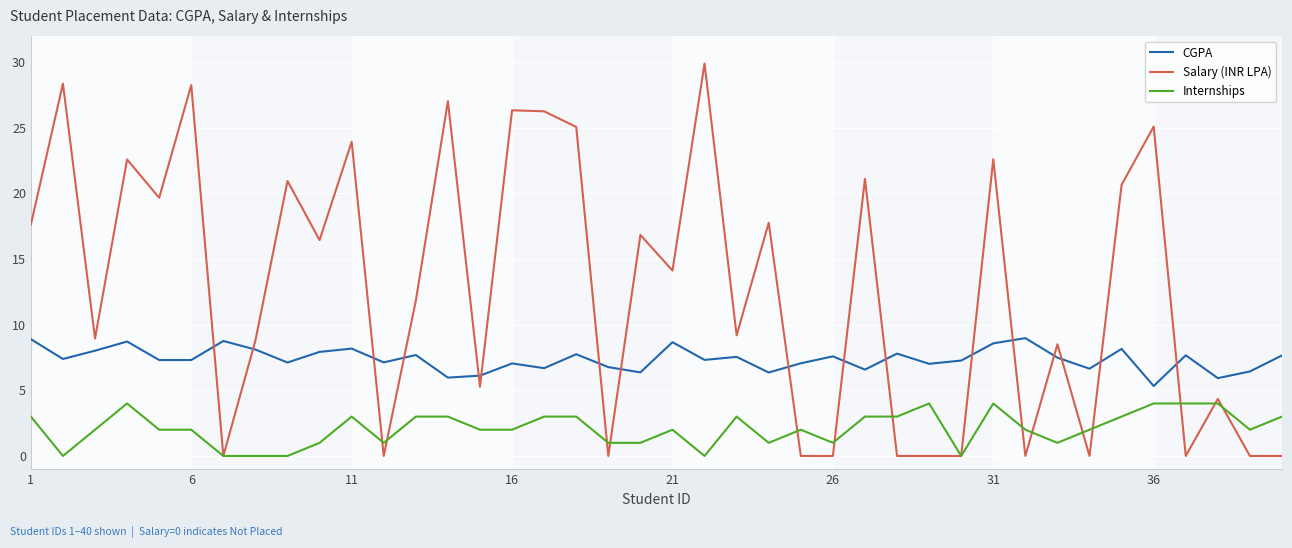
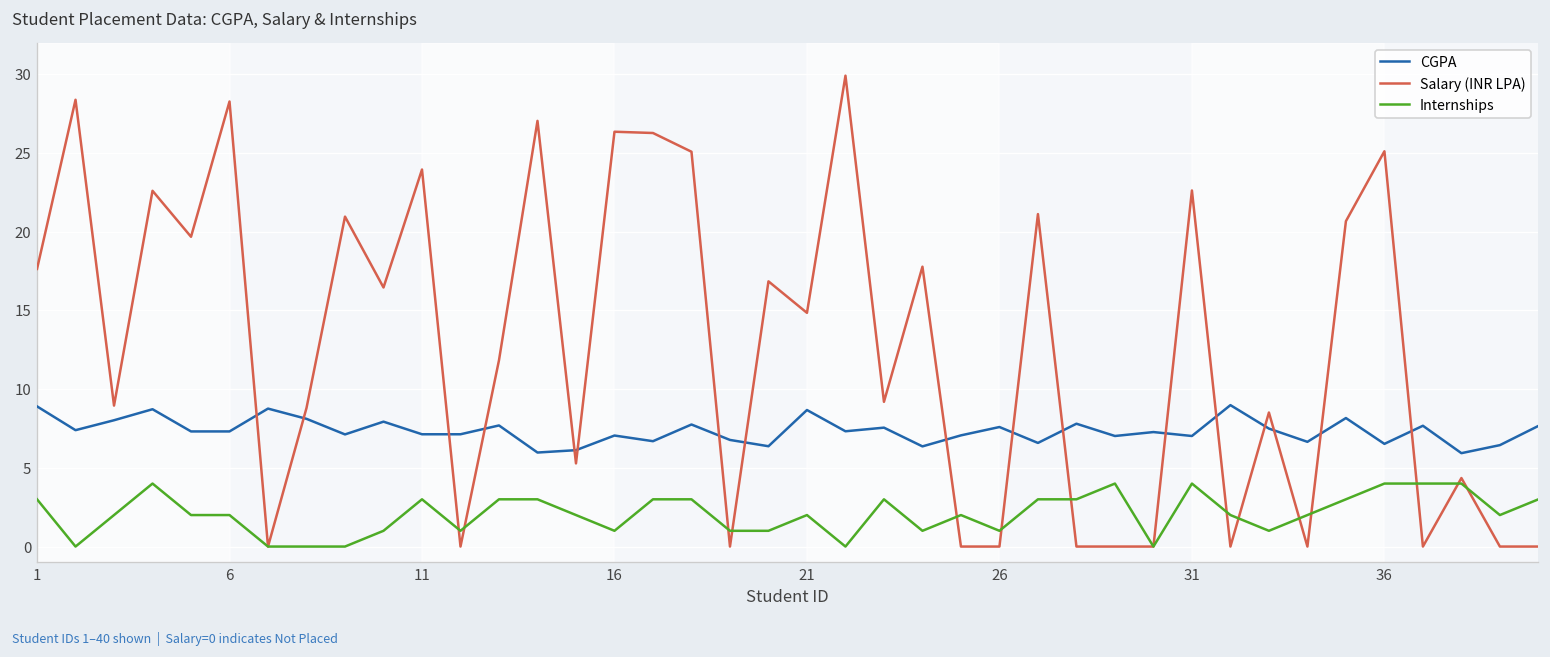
CGPA, 11: 8.2 -> 7.1
Internships, 16: 2 -> 1
Salary (INR LPA), 21: 14.1 -> 14.8
CGPA, 31: 8.6 -> 7.0
CGPA, 36: 5.3 -> 6.5
